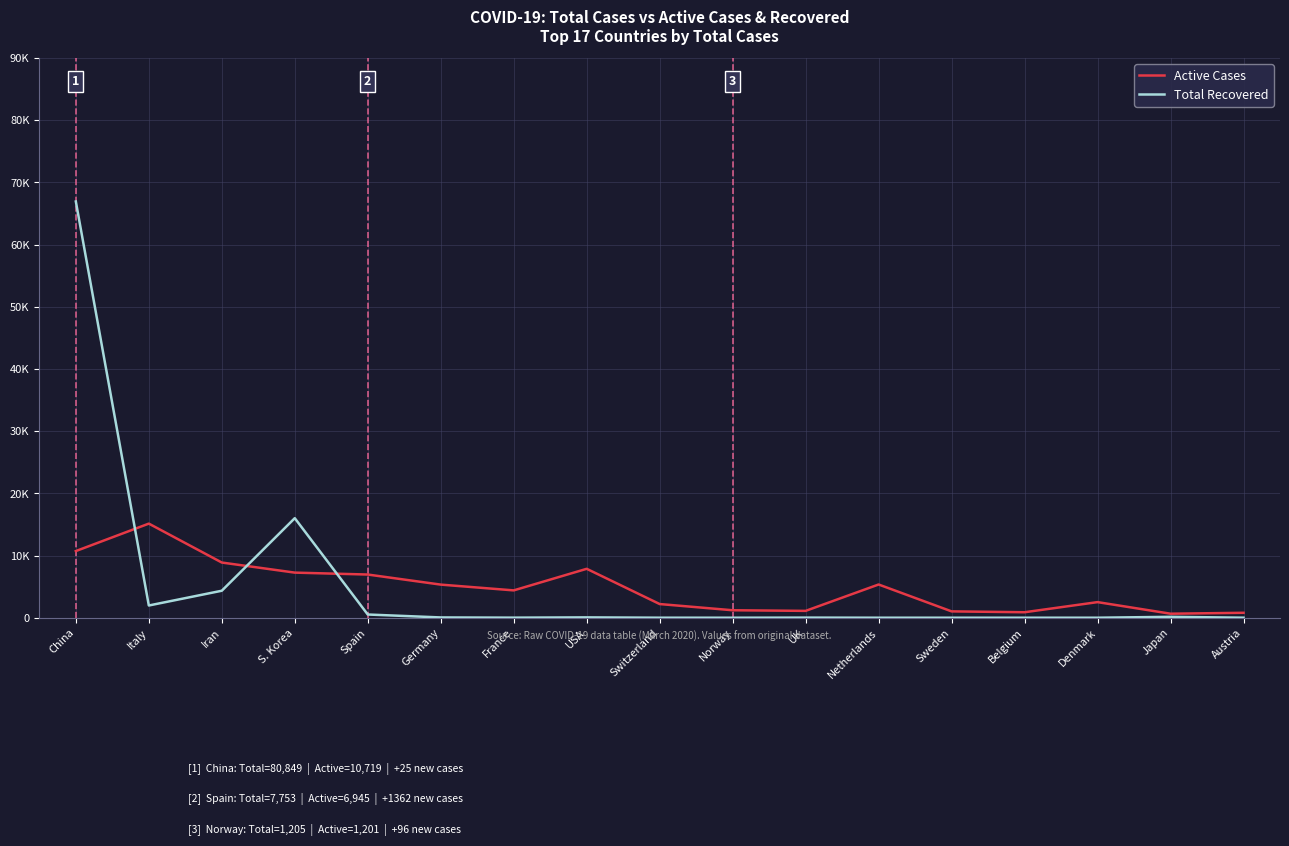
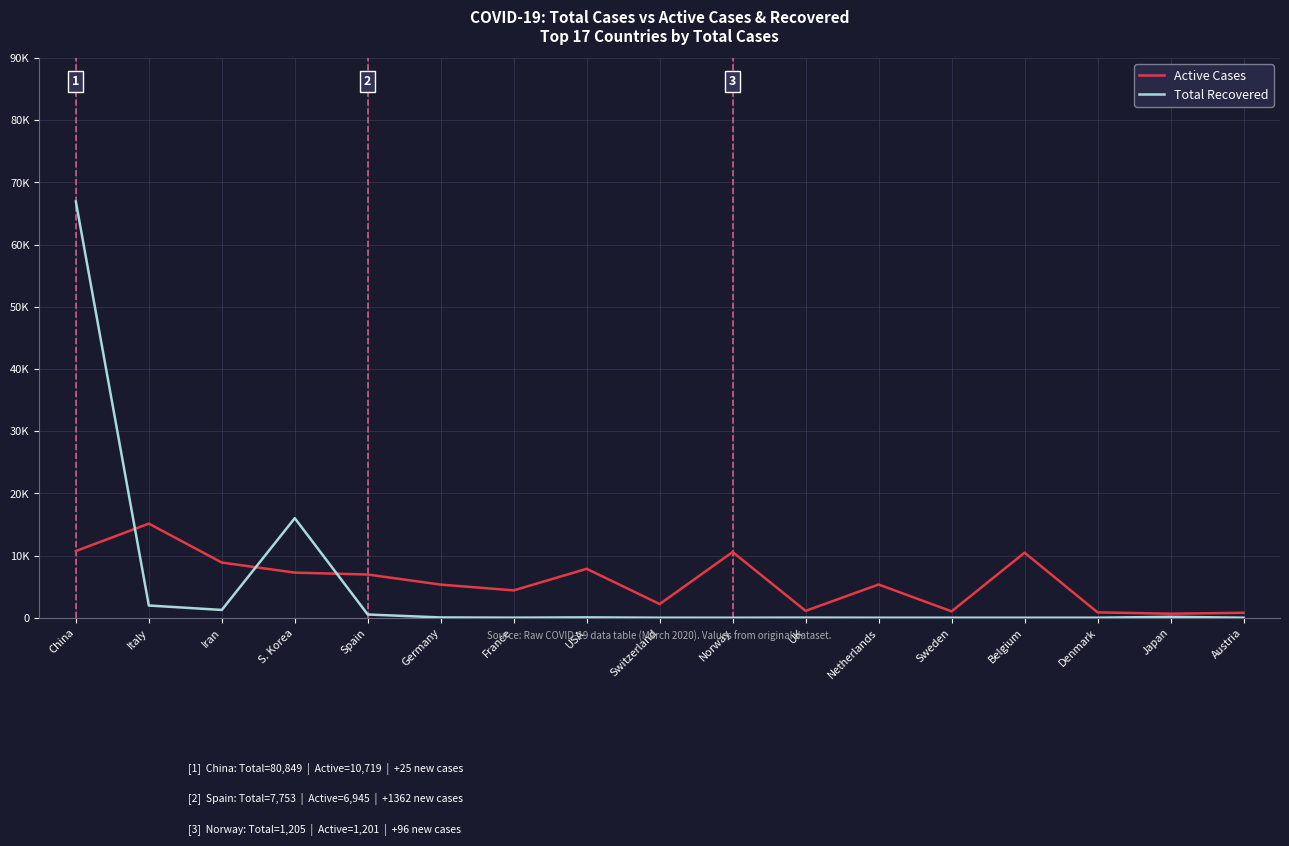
Total Recovered, Iran: 4000 -> 1000
Active Cases, Norway: 1000 -> 11000
Active Cases, Belgium: 1000 -> 10000
Active Cases, Denmark: 3000 -> 1000
